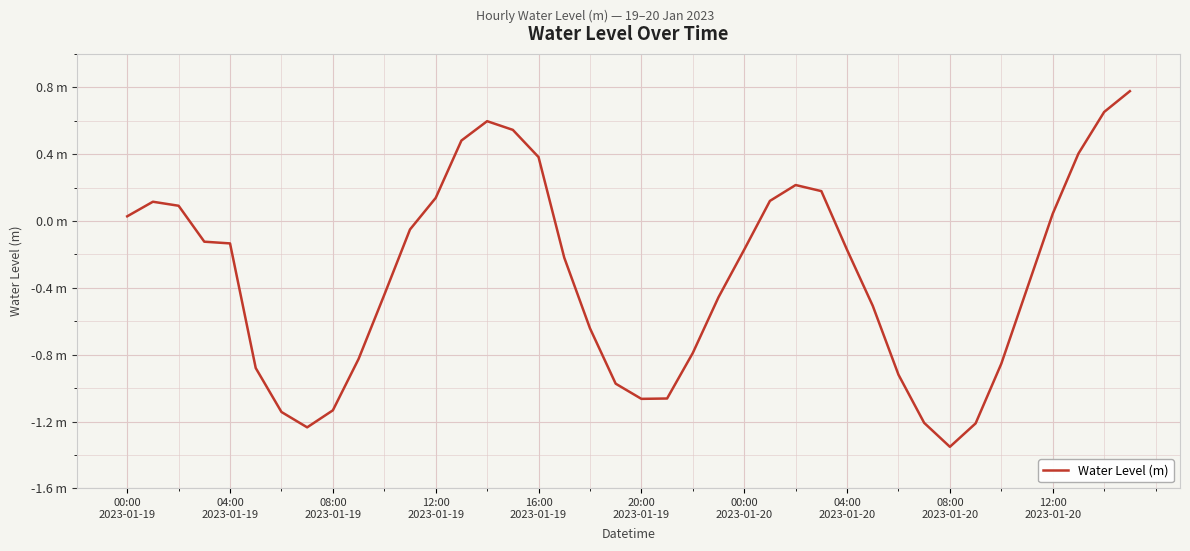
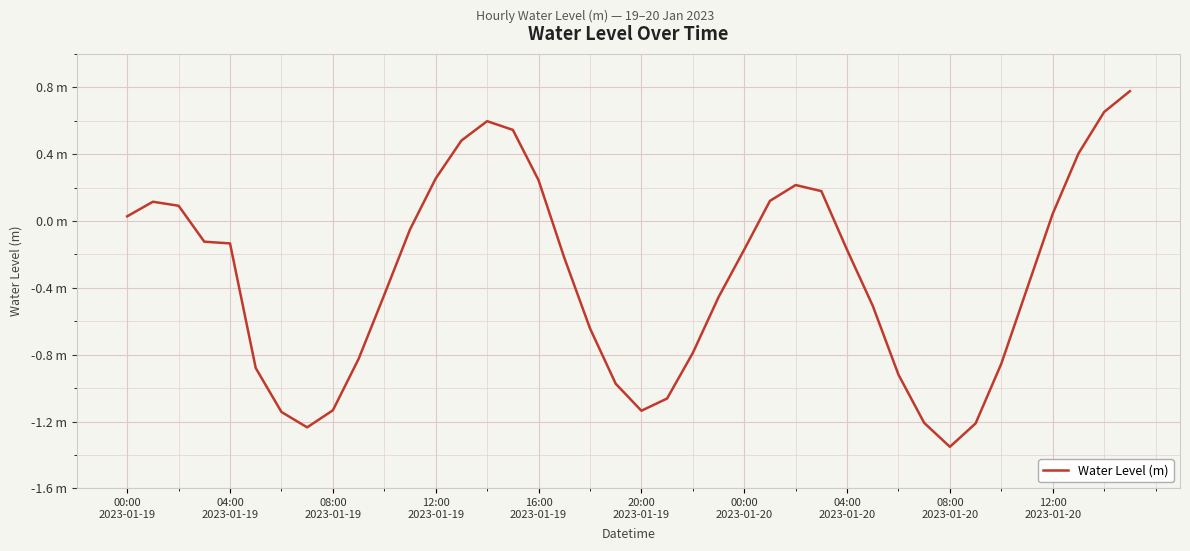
12:00 2023-01-19: 0.14 m -> 0.25 m
16:00 2023-01-19: 0.38 m -> 0.24 m
20:00 2023-01-19: -1.06 m -> -1.14 m
